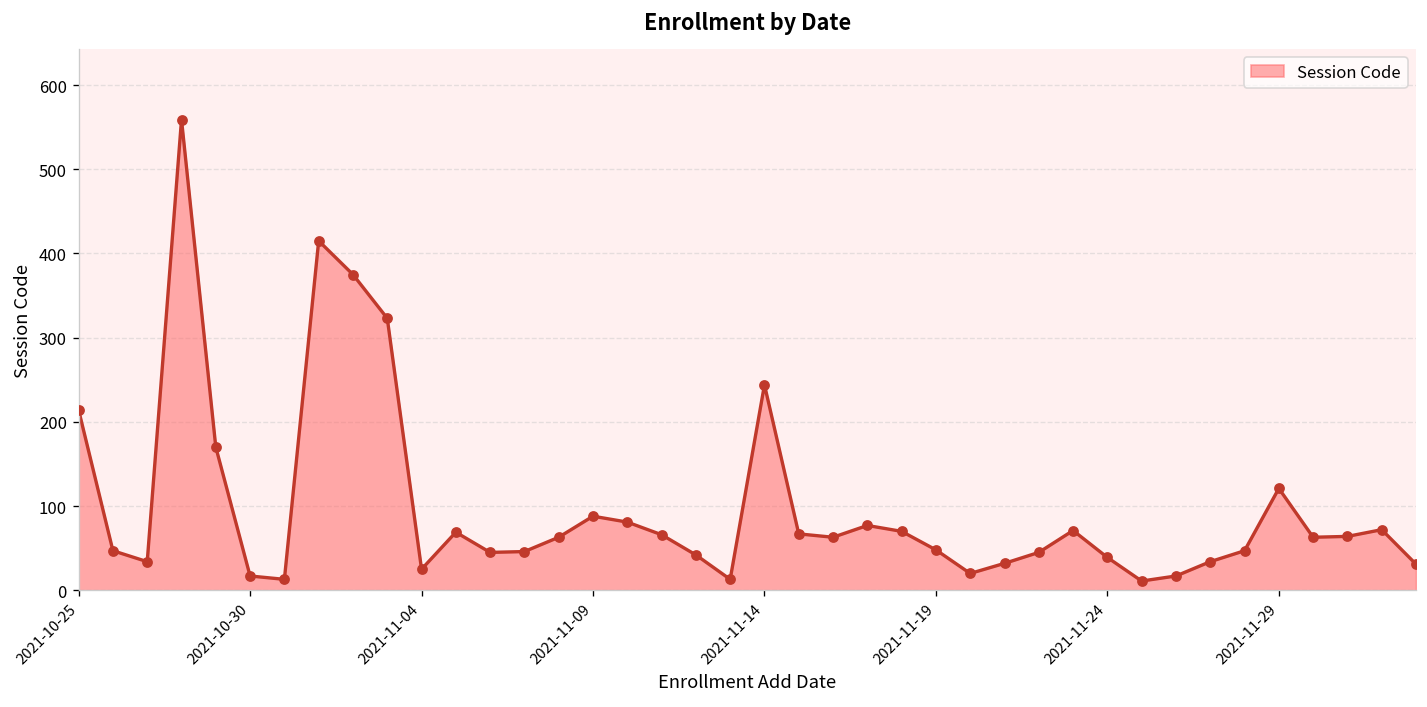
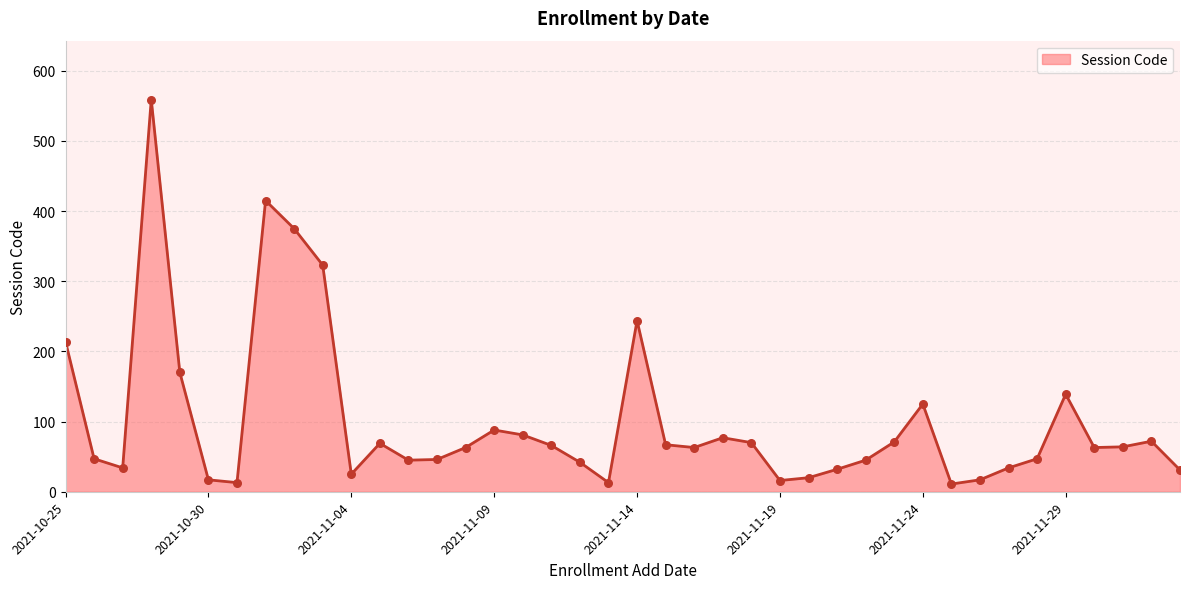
2021-11-19: 50 -> 20
2021-11-24: 40 -> 130
2021-11-29: 120 -> 140
